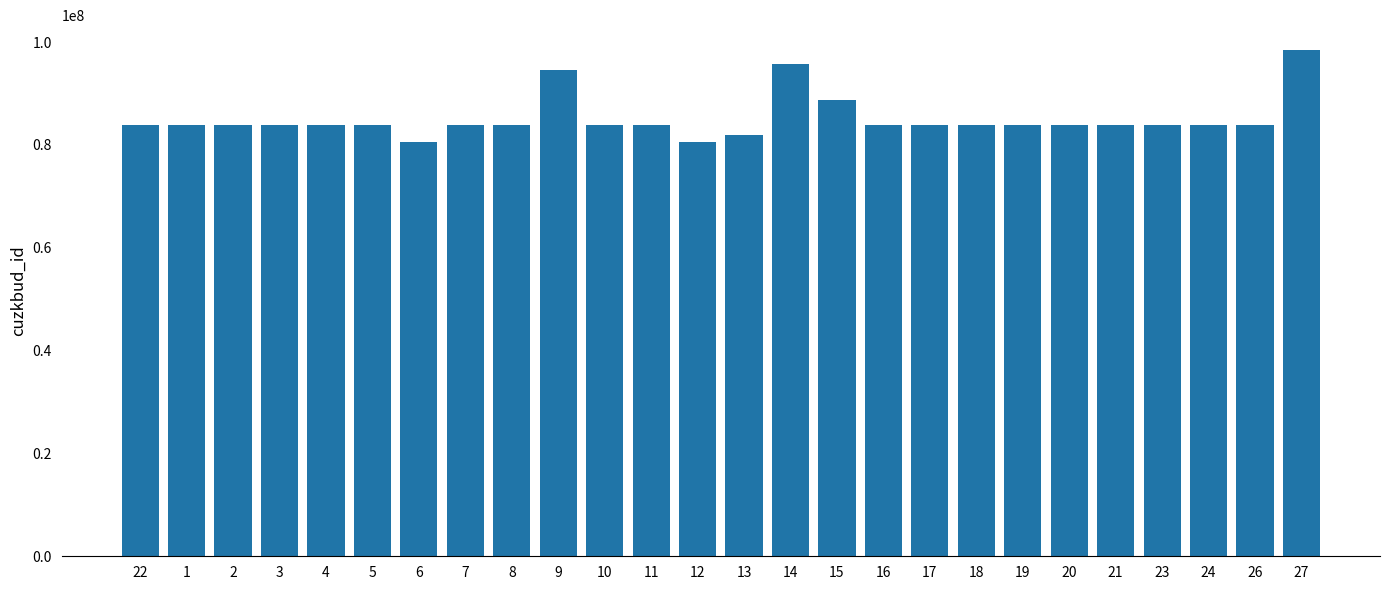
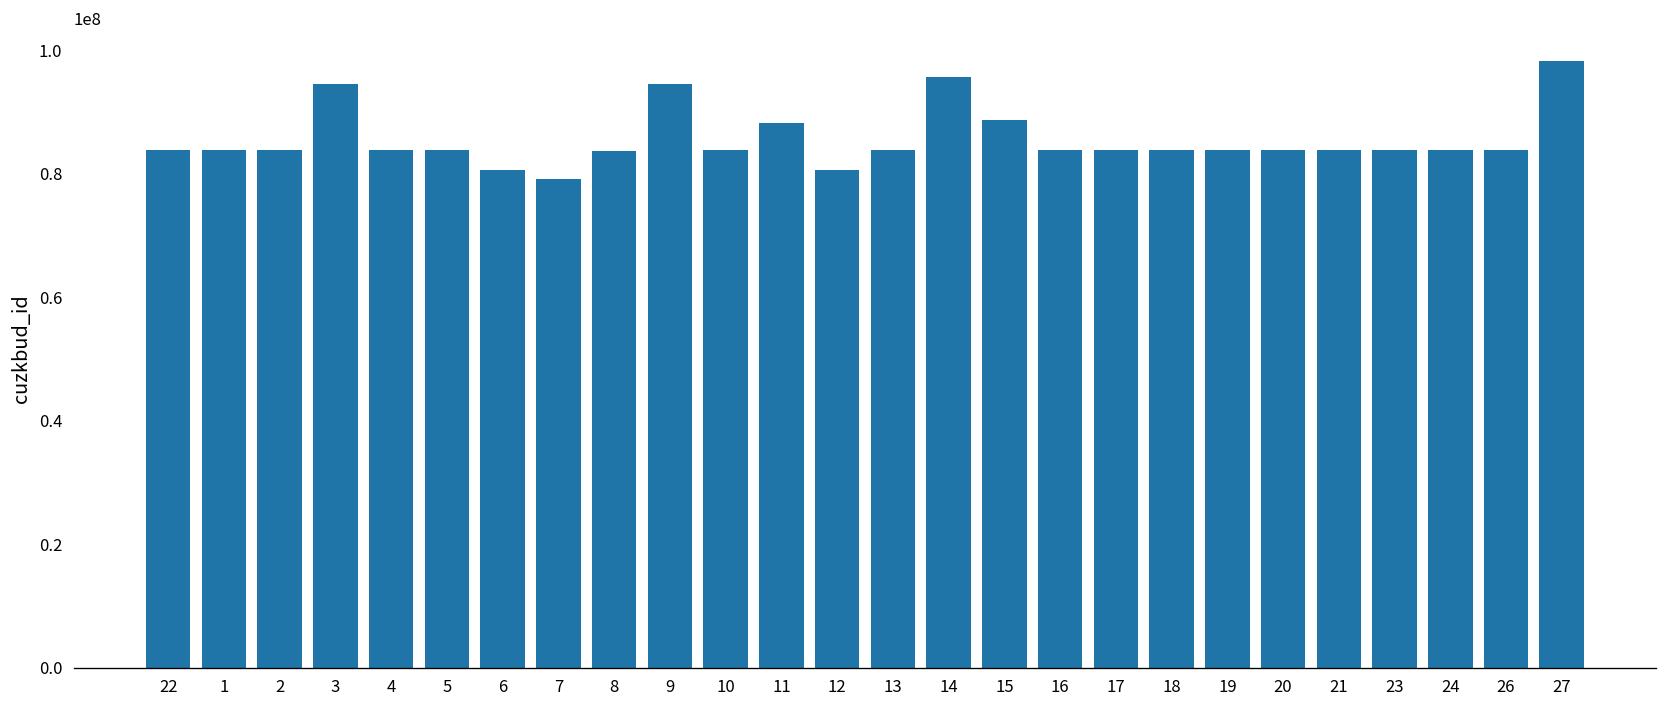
3: 84000000 -> 95000000
7: 84000000 -> 79000000
11: 84000000 -> 88000000
13: 82000000 -> 84000000
